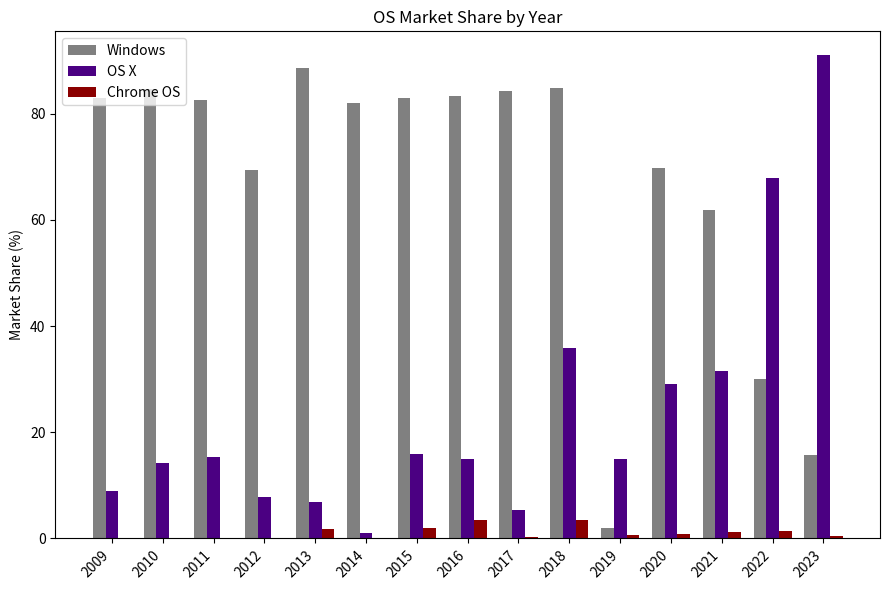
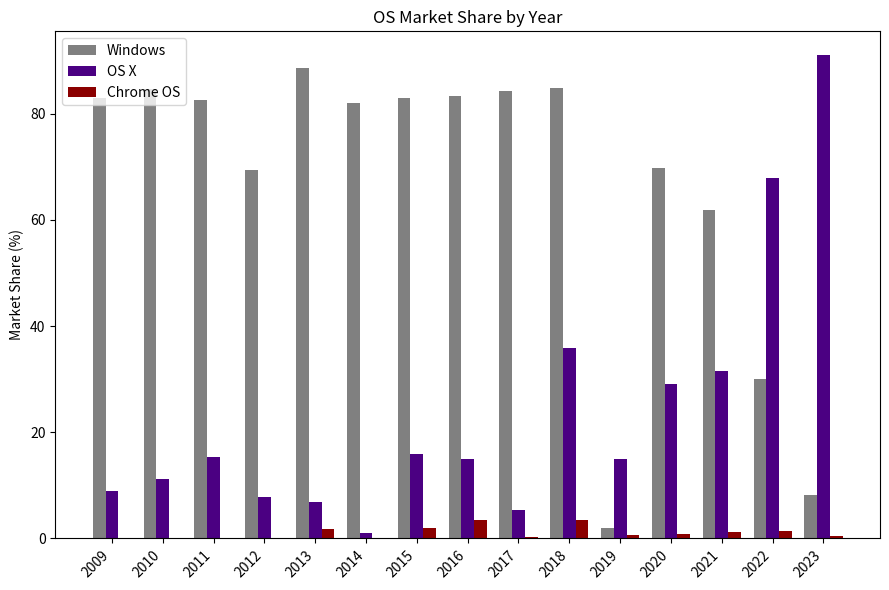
OS X, 2010: 14 -> 11
Windows, 2023: 16 -> 8
